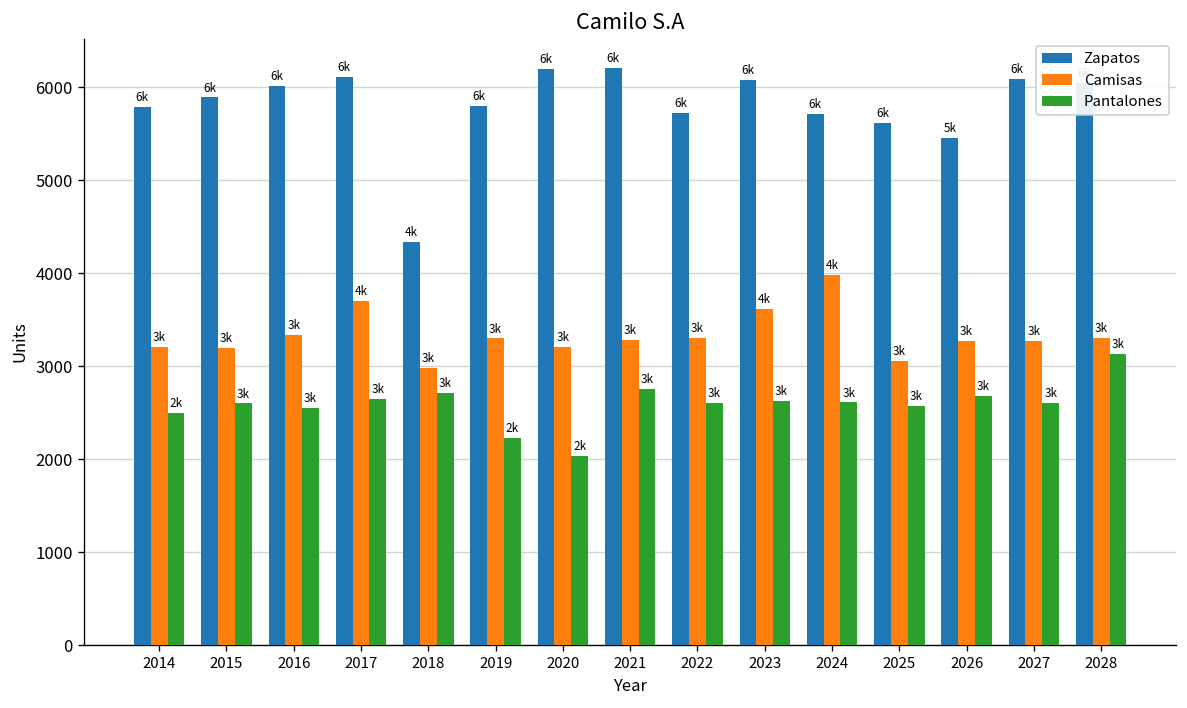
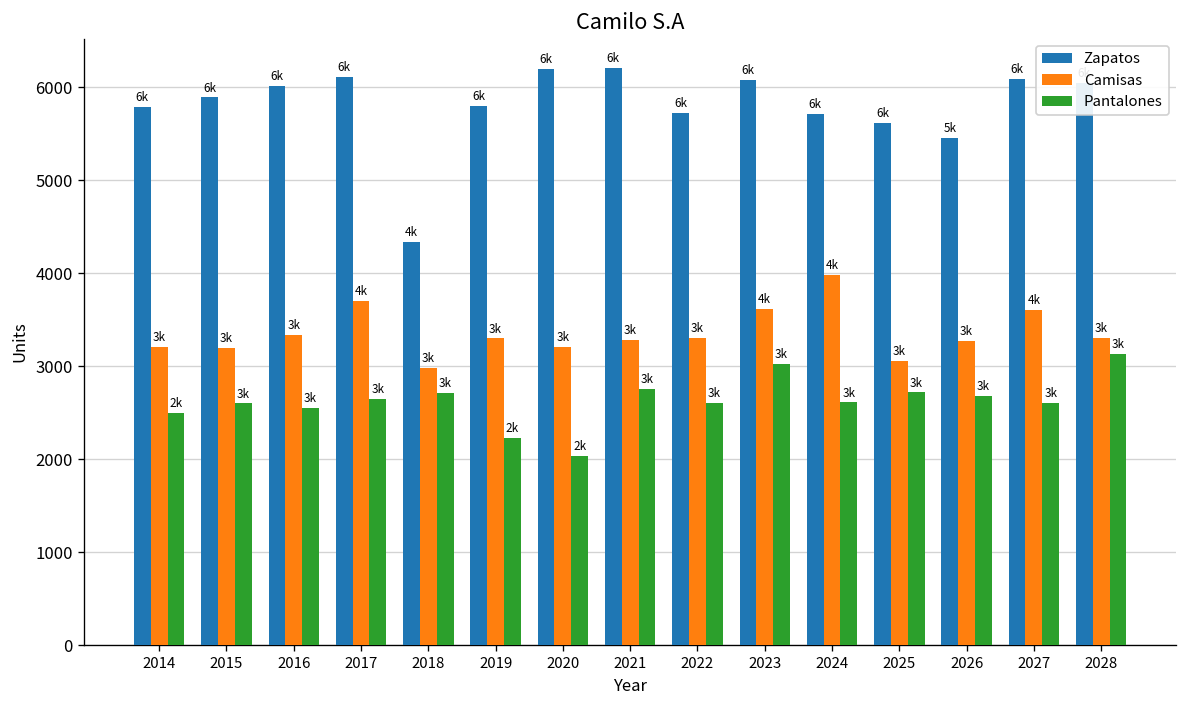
Pantalones, 2023: 2600 -> 3000
Pantalones, 2025: 2600 -> 2700
Camisas, 2027: 3k -> 4k
